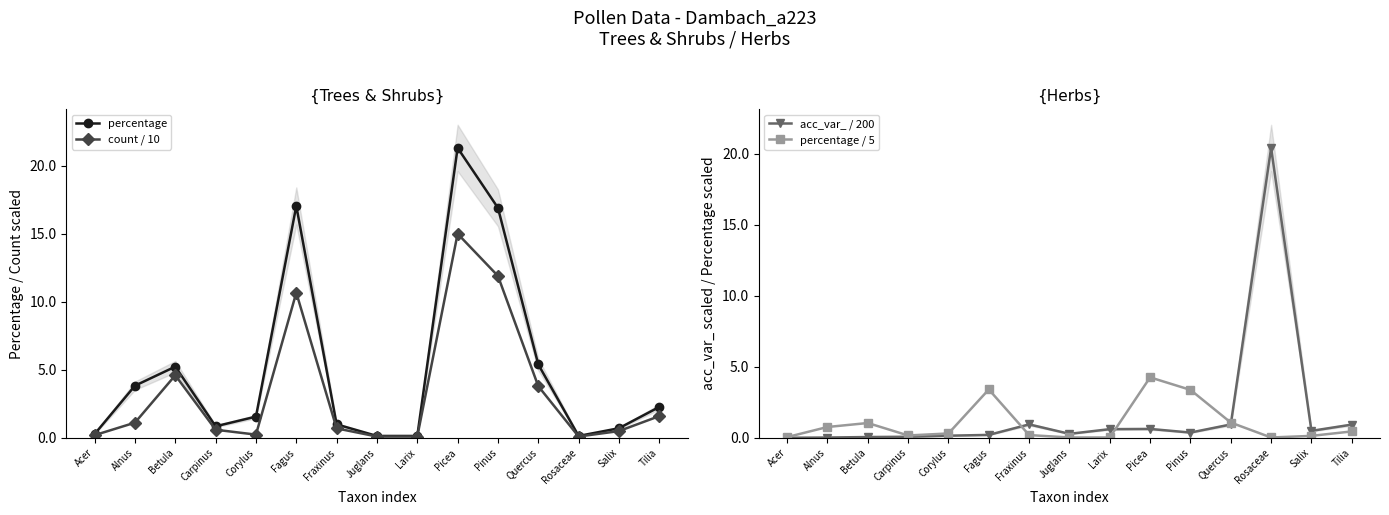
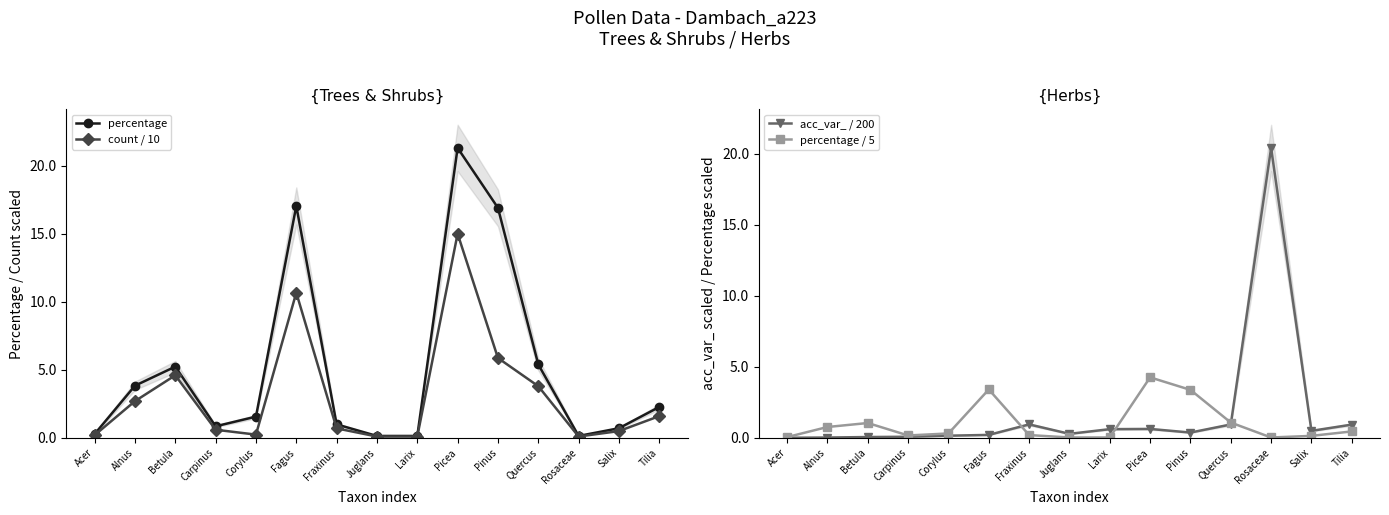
{Trees & Shrubs}, count / 10, Alnus: 1.1 -> 2.7
{Trees & Shrubs}, count / 10, Pinus: 11.9 -> 5.9
